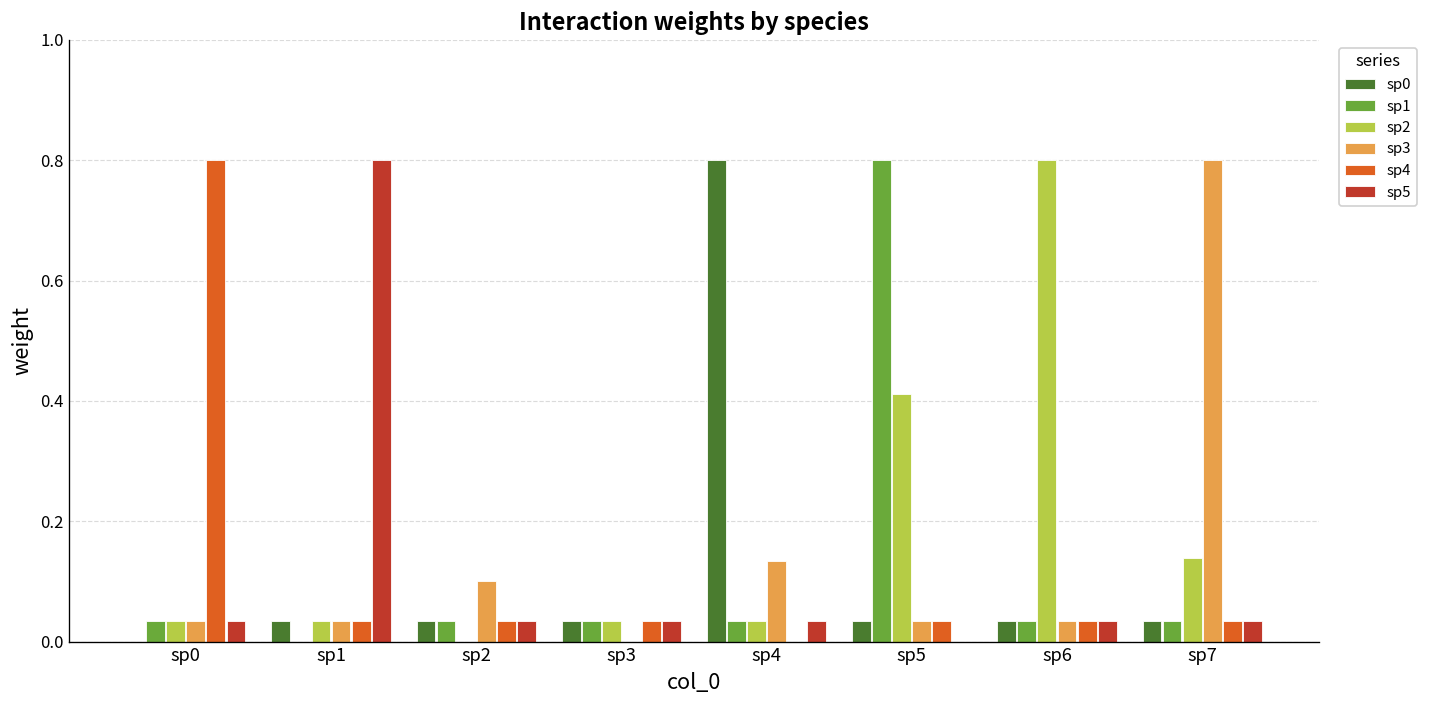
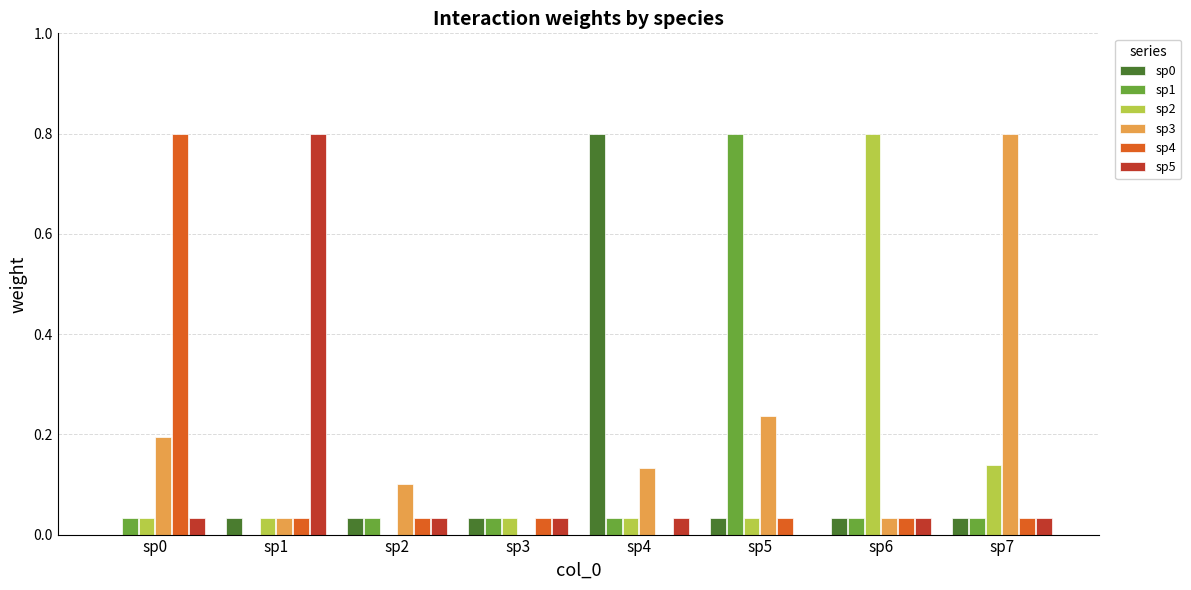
sp3, sp0: 0.03 -> 0.19
sp2, sp5: 0.41 -> 0.03
sp3, sp5: 0.03 -> 0.24
